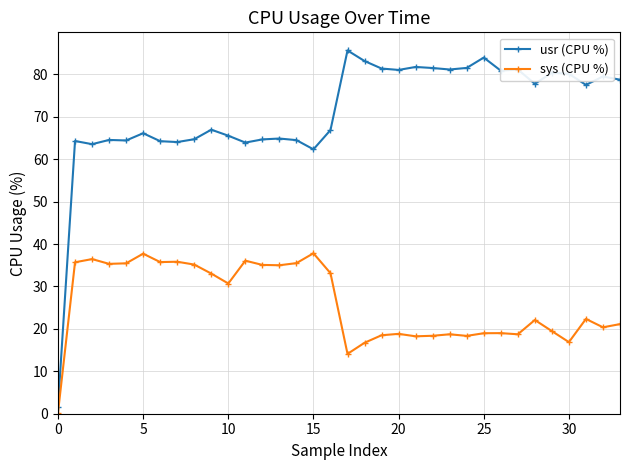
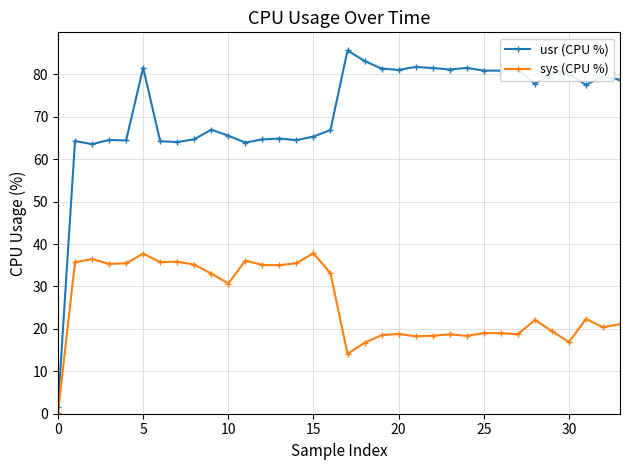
usr (CPU %), 5: 66 -> 82
usr (CPU %), 15: 62 -> 65
usr (CPU %), 25: 84 -> 81
